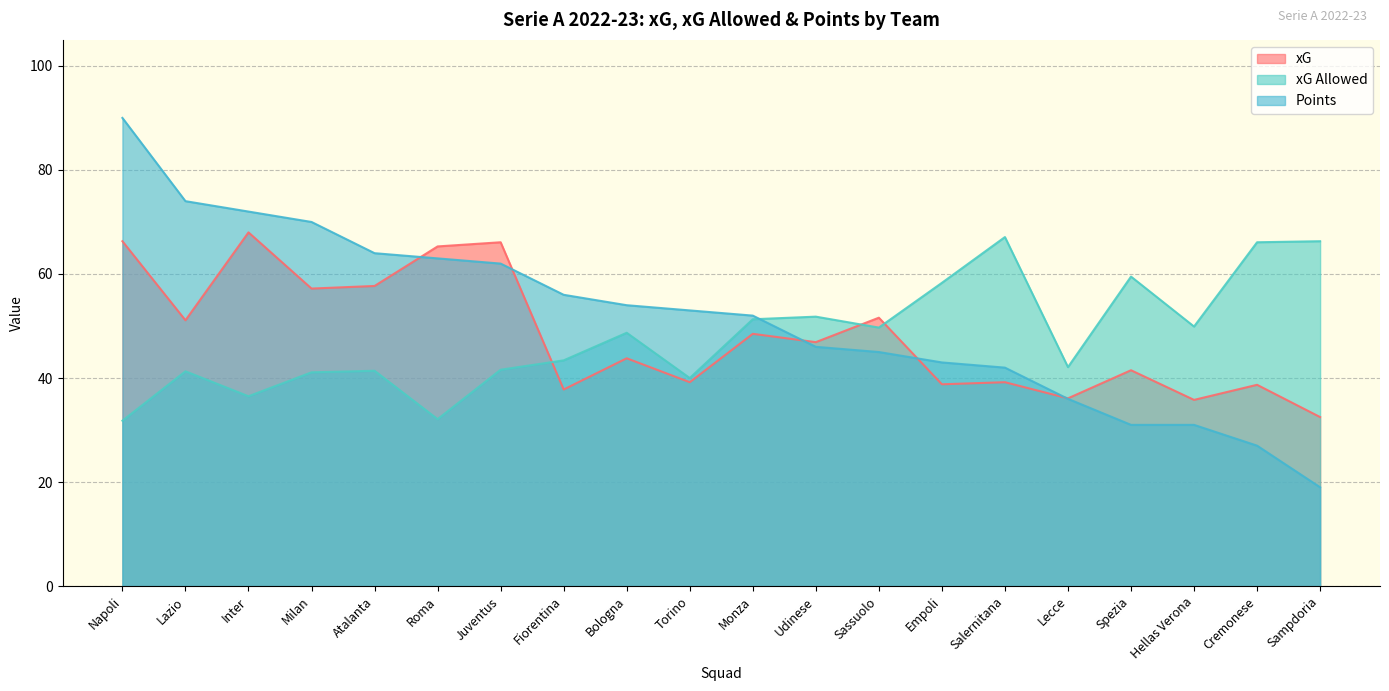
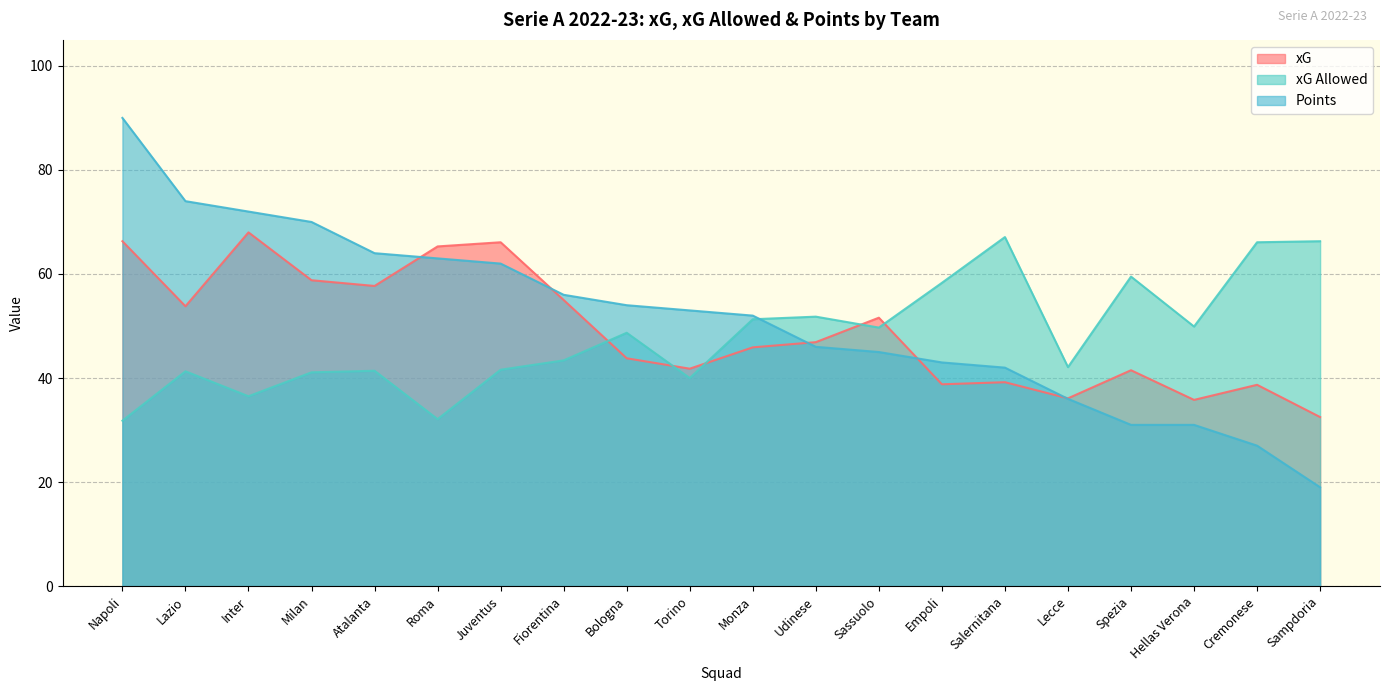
xG, Lazio: 51 -> 54
xG, Milan: 57 -> 59
xG, Fiorentina: 38 -> 55
xG, Torino: 39 -> 42
xG, Monza: 49 -> 46
